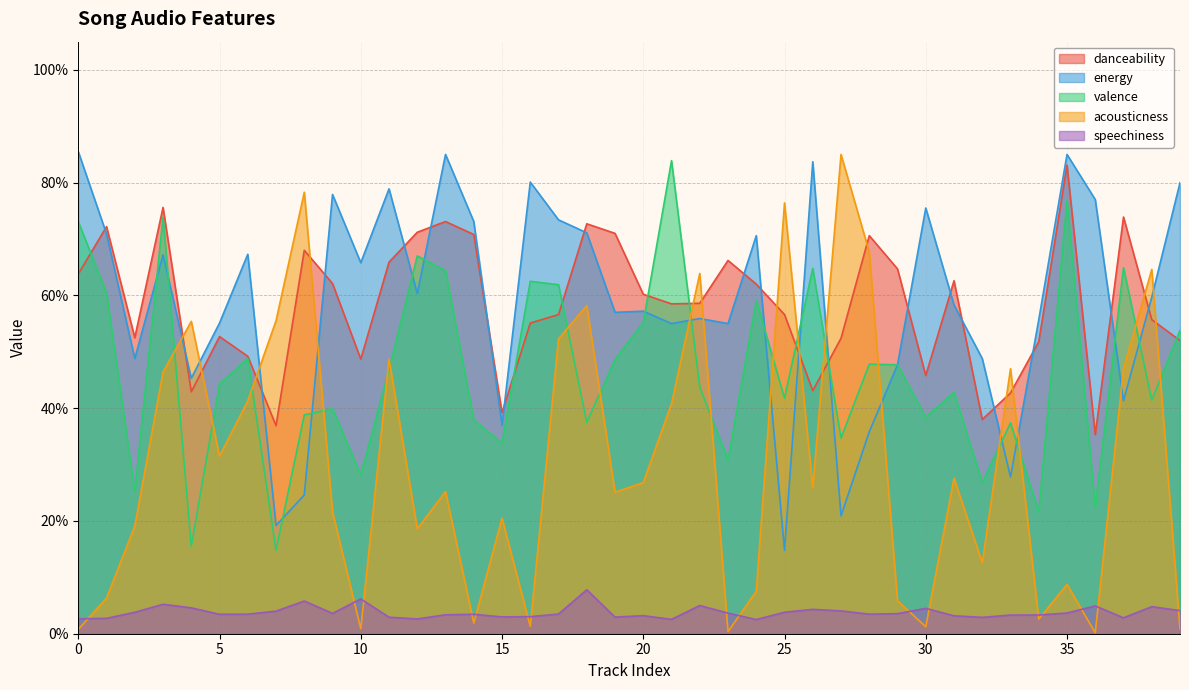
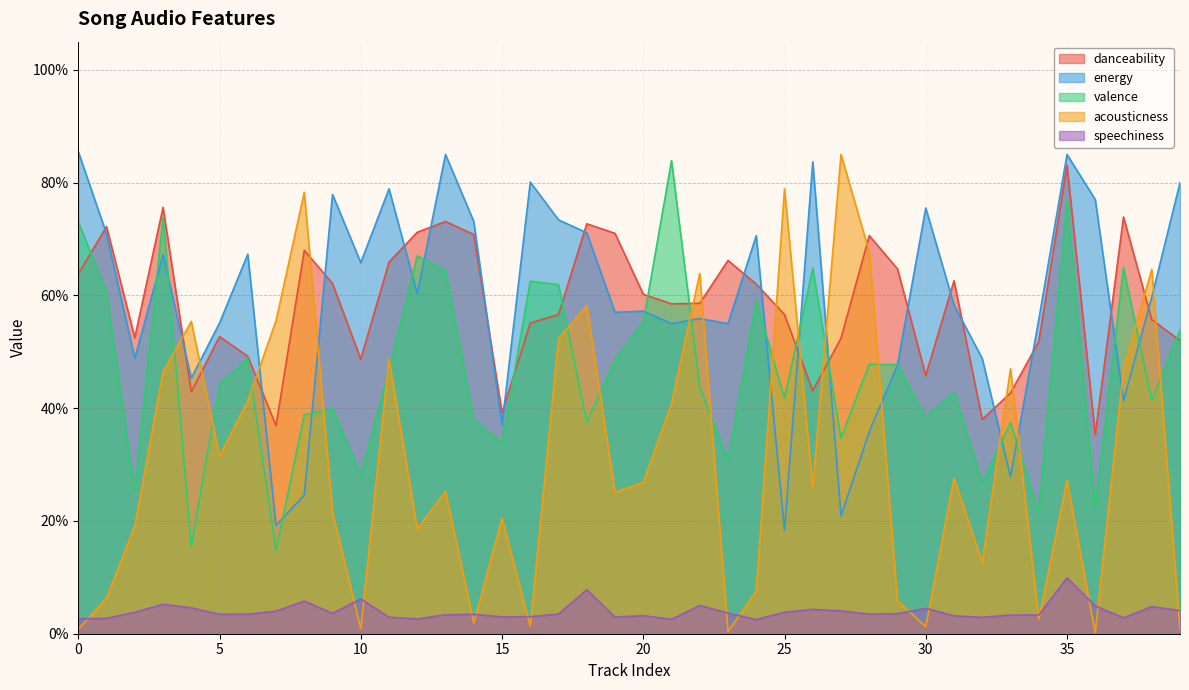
energy, 25: 15% -> 18%
acousticness, 25: 76% -> 79%
acousticness, 35: 9% -> 27%
speechiness, 35: 4% -> 10%
